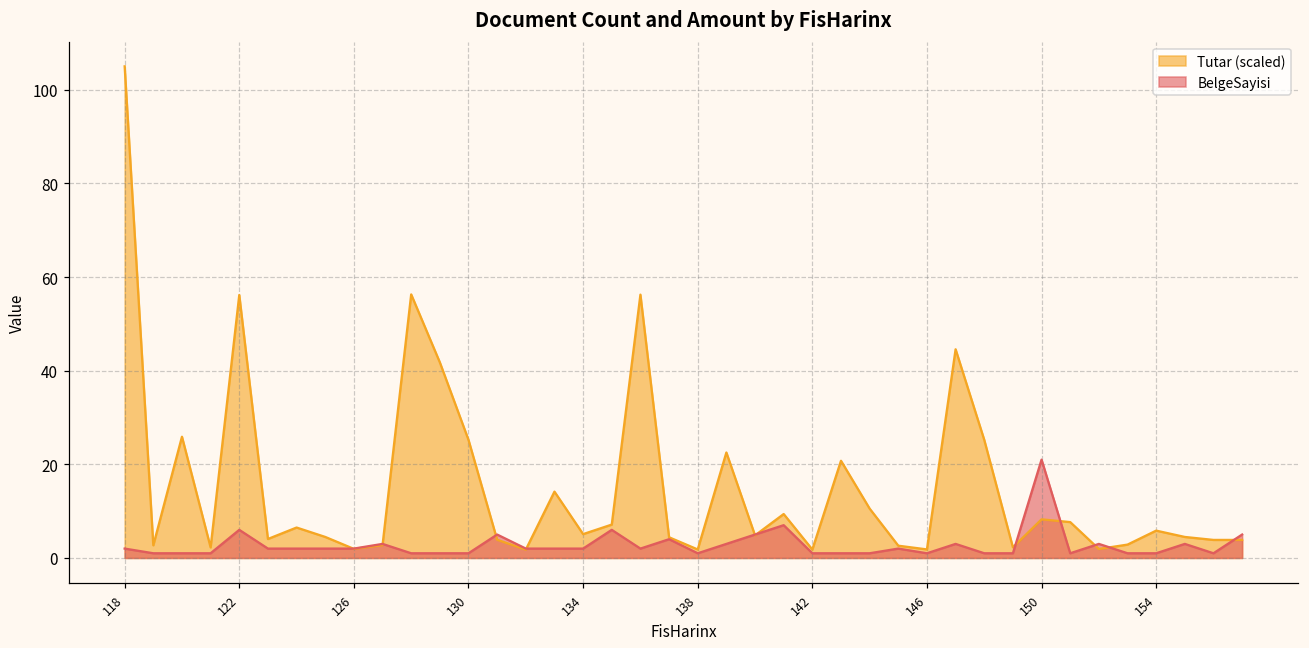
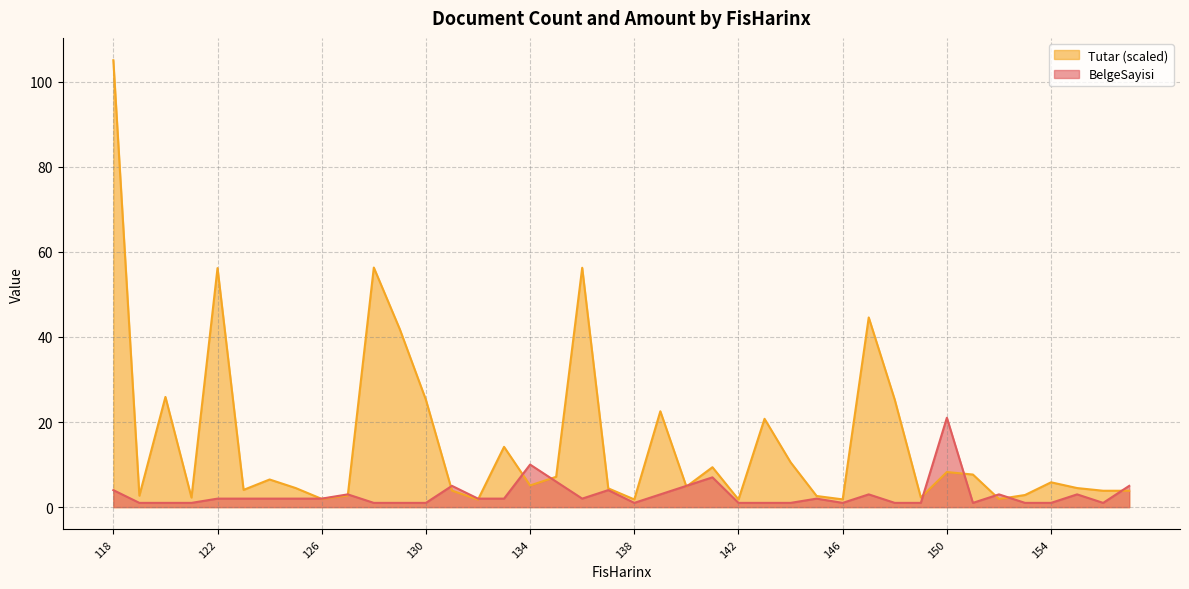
BelgeSayisi, 118: 2 -> 4
BelgeSayisi, 122: 6 -> 2
BelgeSayisi, 134: 2 -> 10
